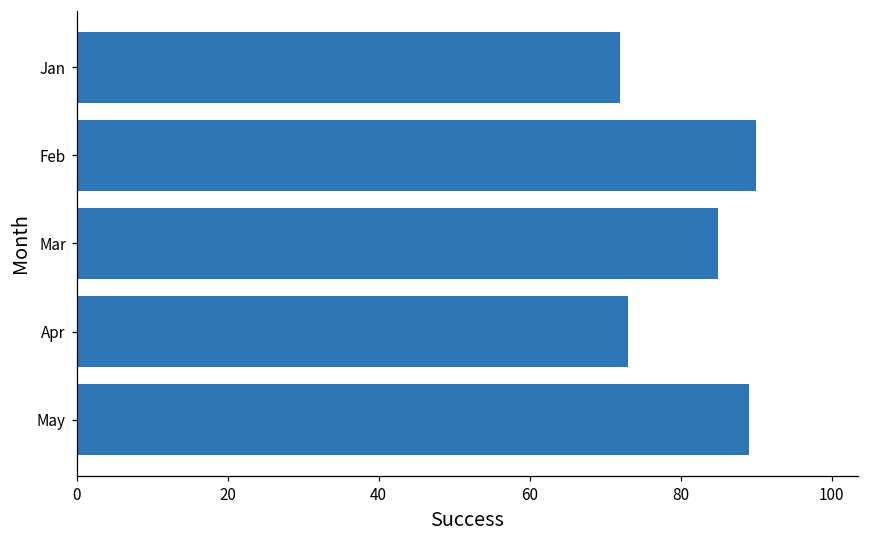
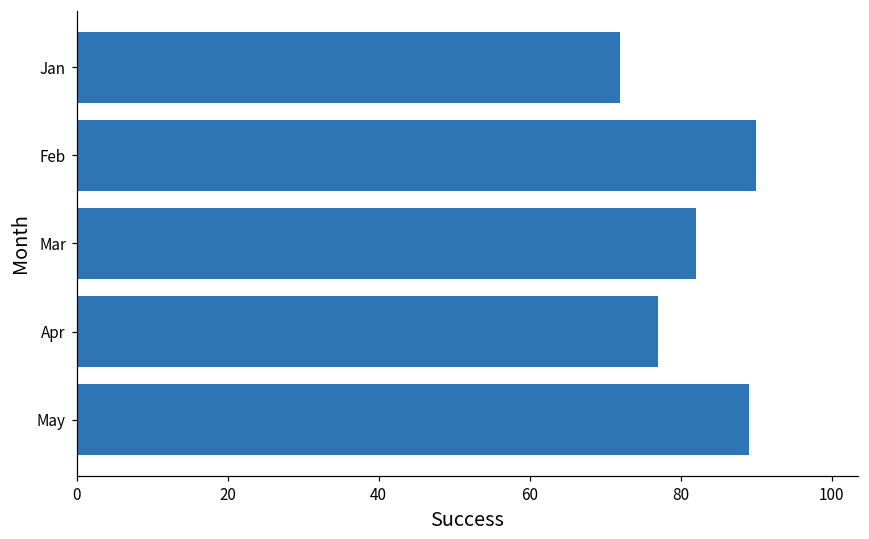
Mar: 85 -> 82
Apr: 73 -> 77
